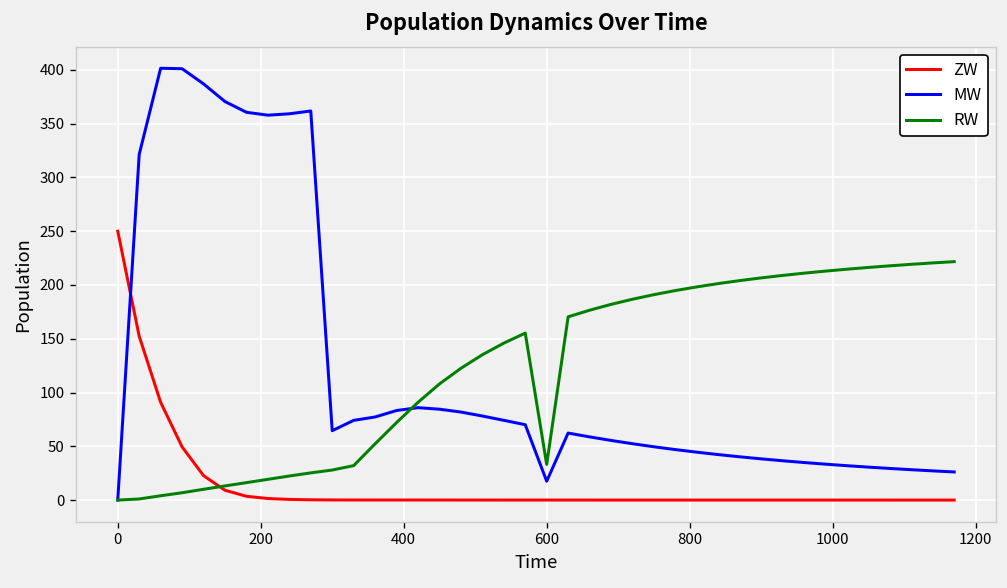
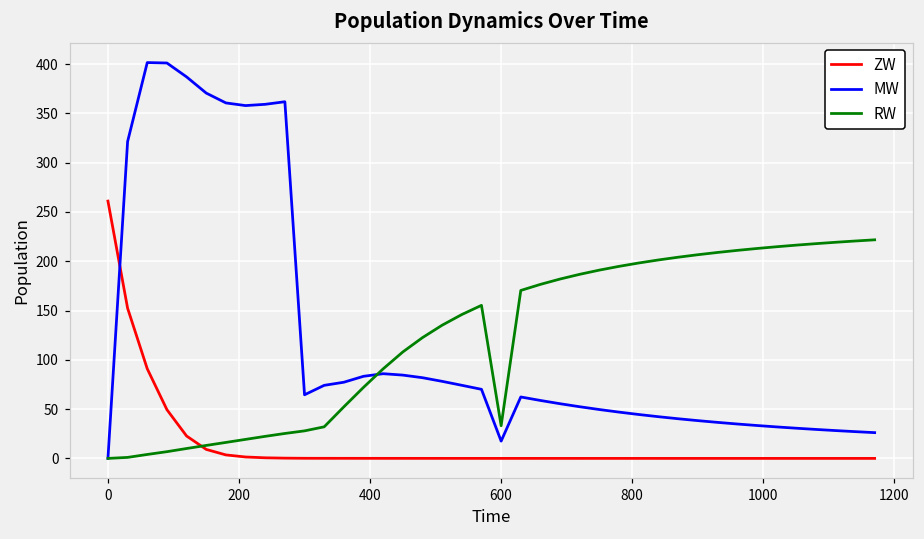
ZW, 0: 250 -> 260
